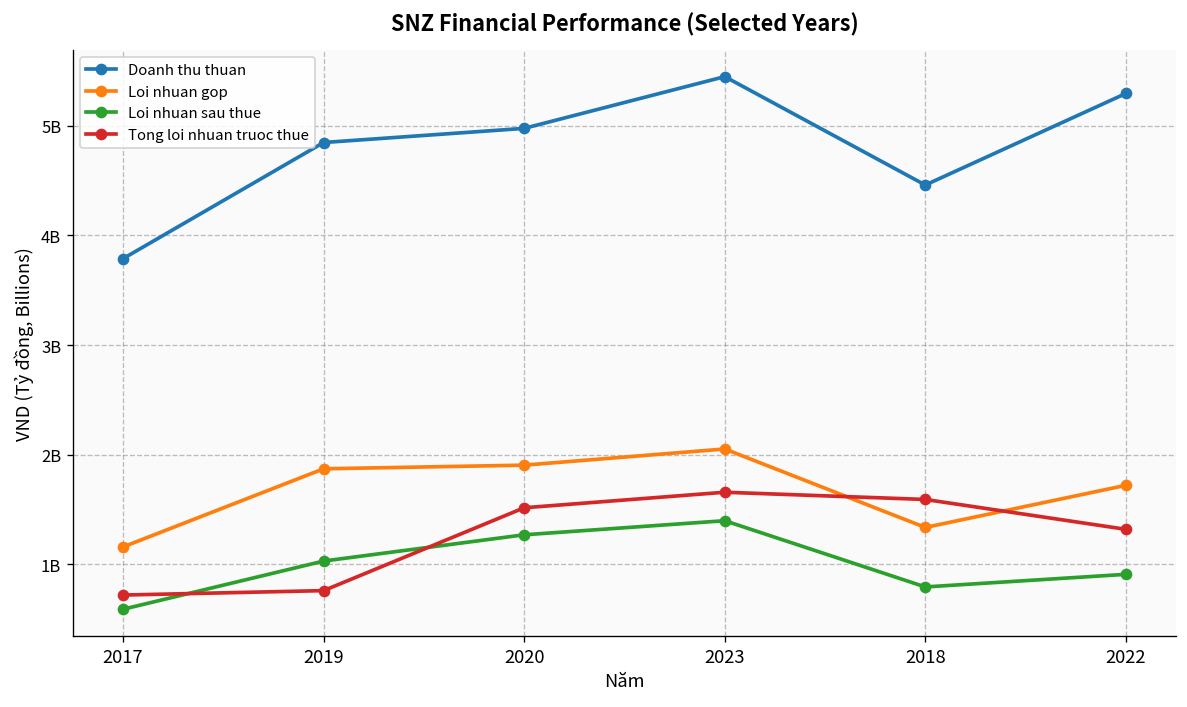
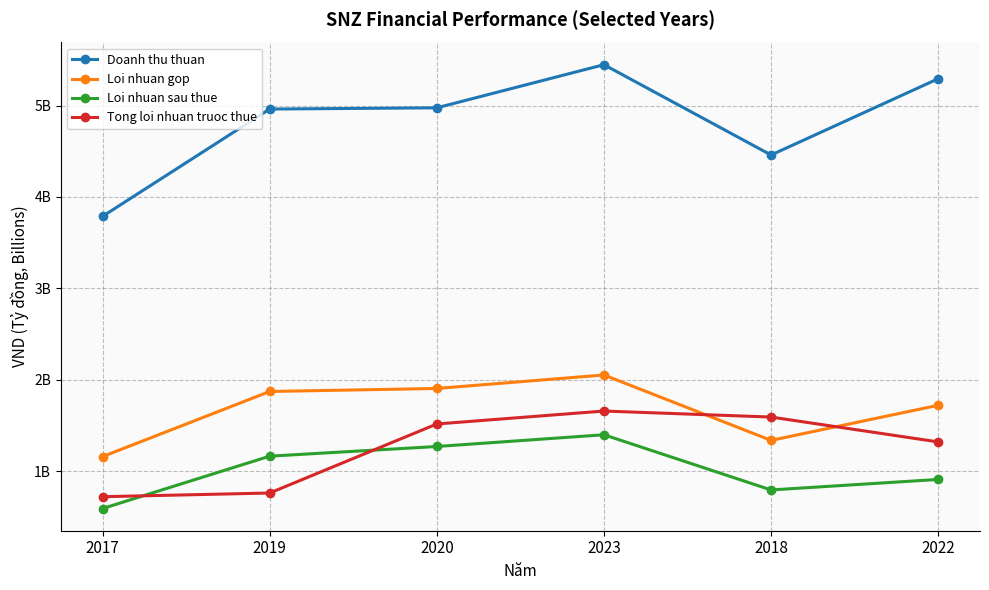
Doanh thu thuan, 2019: 4800000000 -> 5000000000
Loi nhuan sau thue, 2019: 1000000000 -> 1200000000
